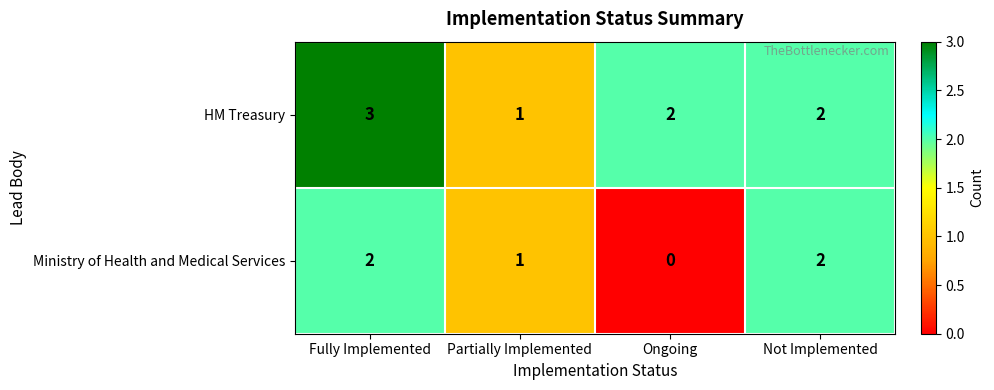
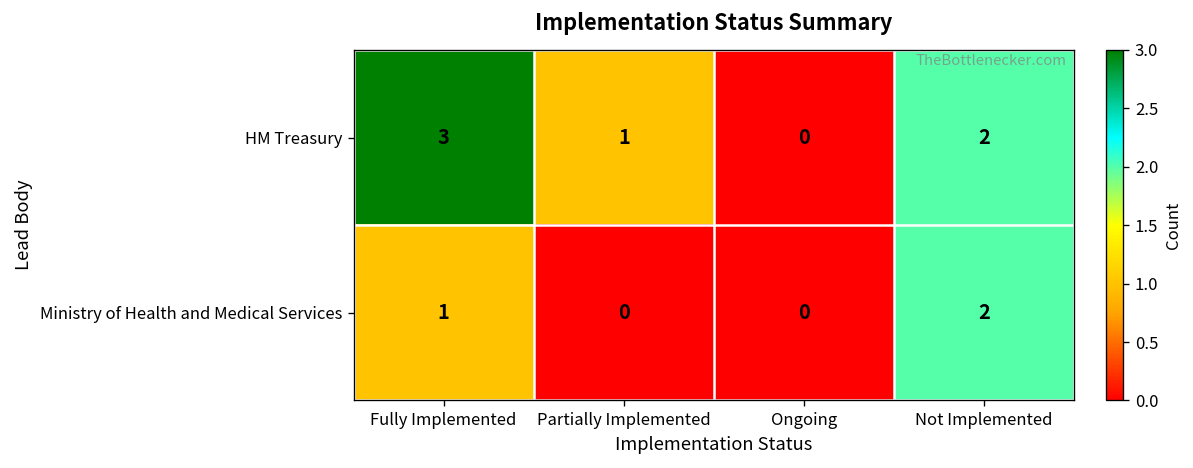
HM Treasury, Ongoing: 2 -> 0
Ministry of Health and Medical Services, Fully Implemented: 2 -> 1
Ministry of Health and Medical Services, Partially Implemented: 1 -> 0
